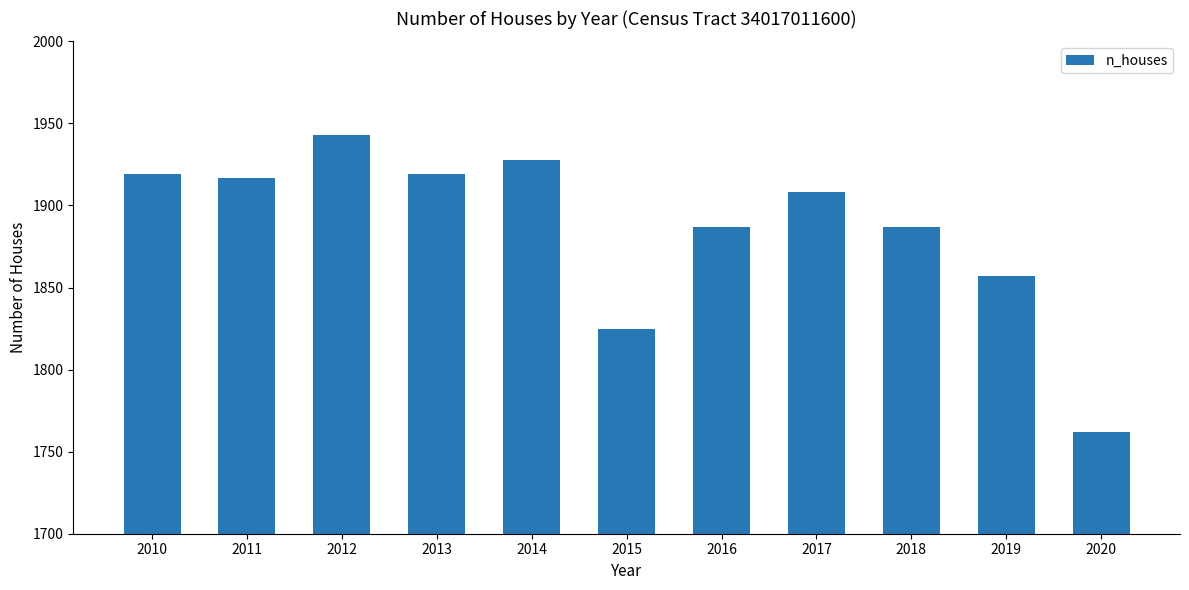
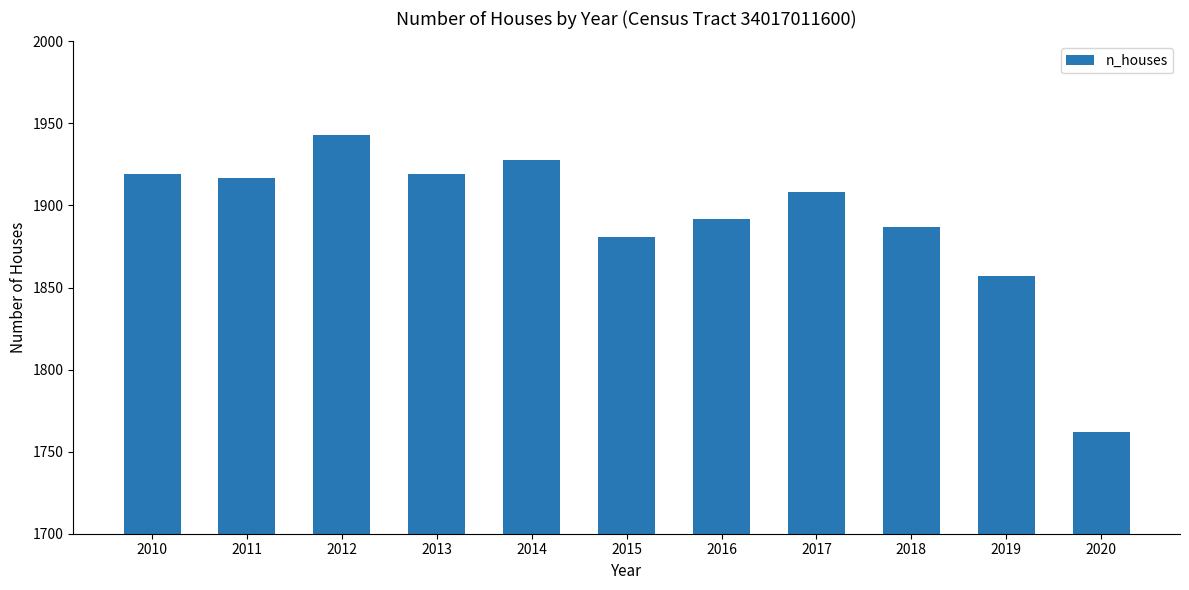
2015: 1825 -> 1881
2016: 1887 -> 1892
